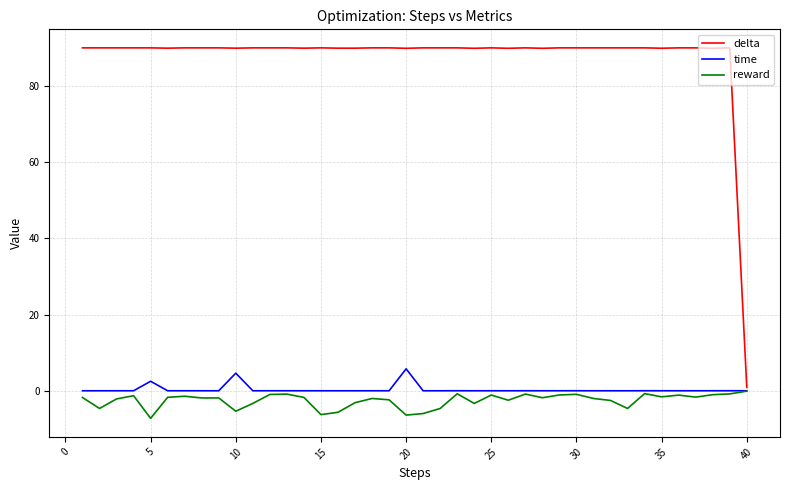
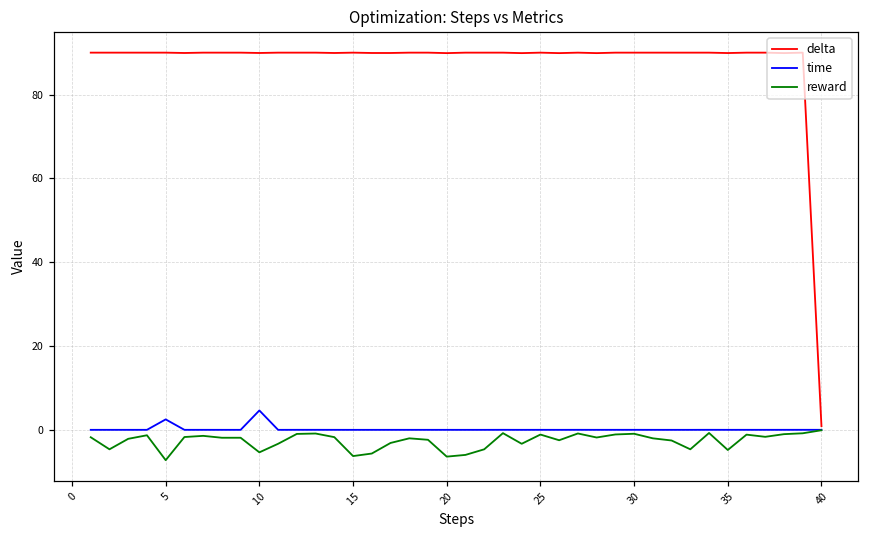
time, 20: 6 -> 0
reward, 35: -2 -> -5
